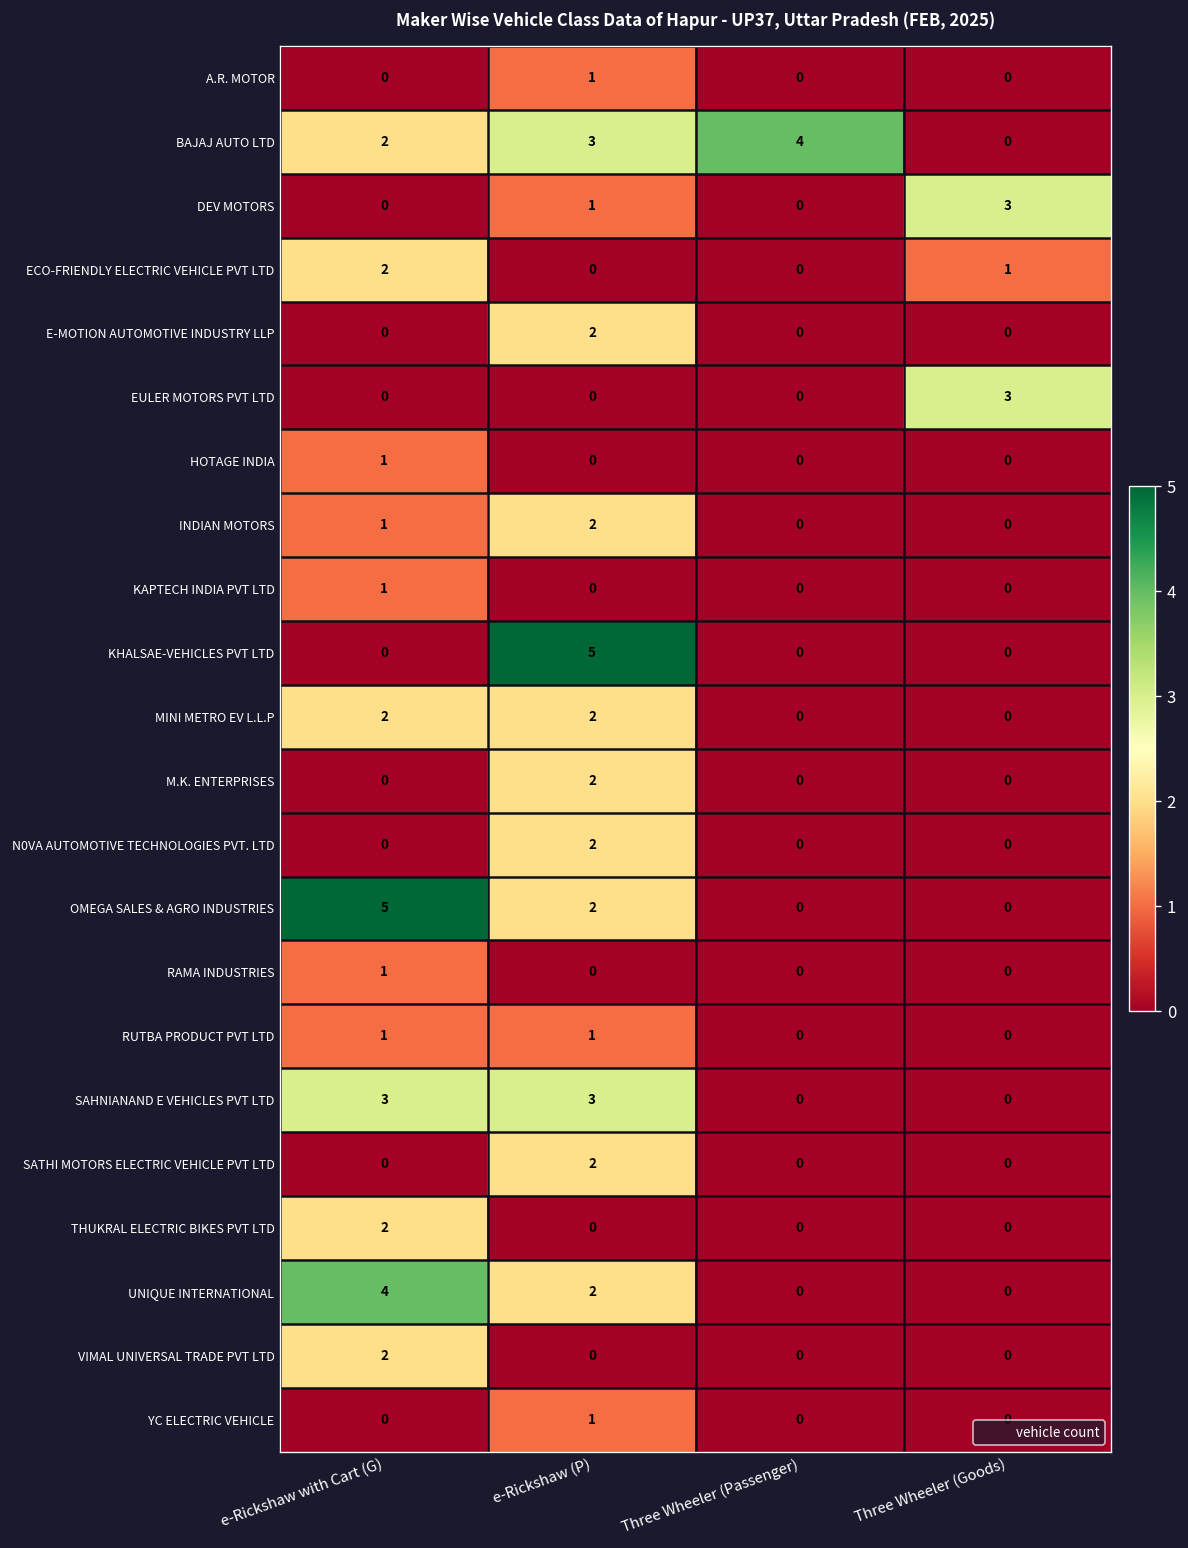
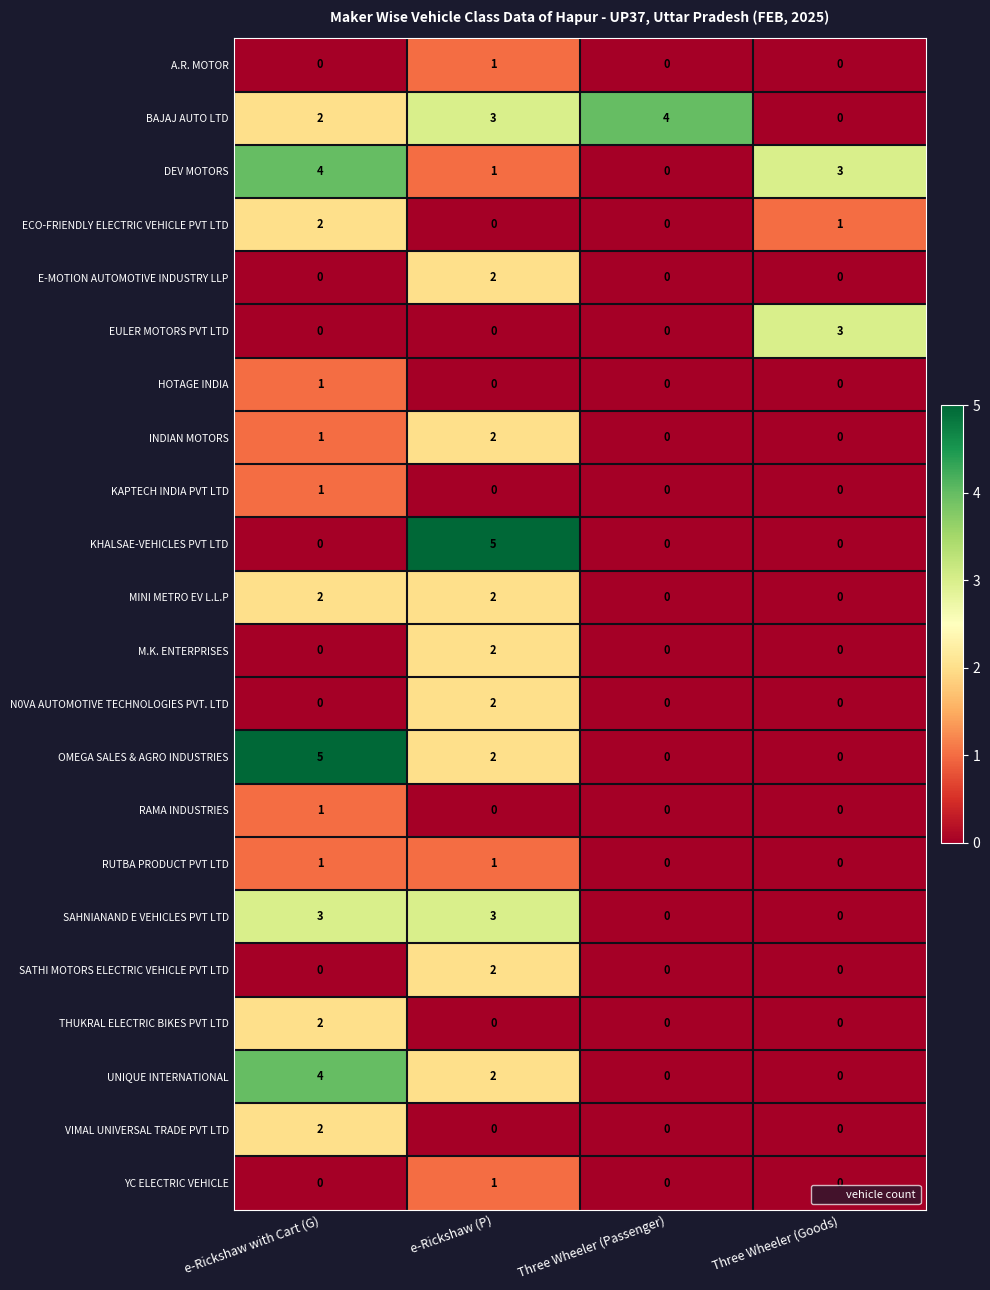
DEV MOTORS, e-Rickshaw with Cart (G): 0 -> 4
